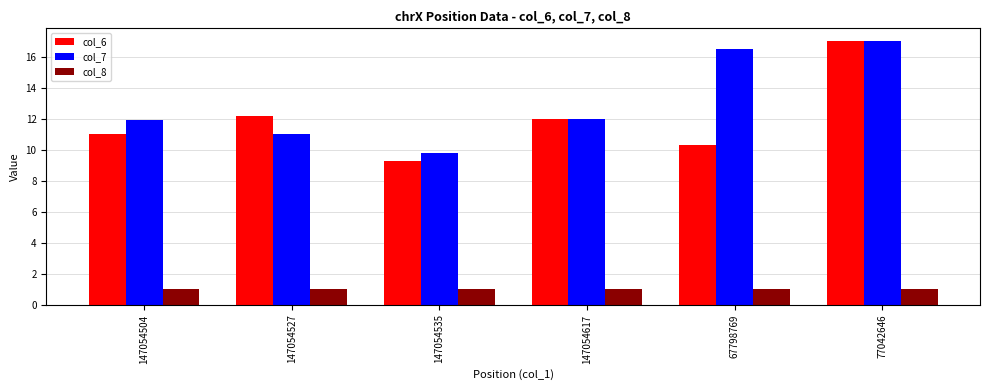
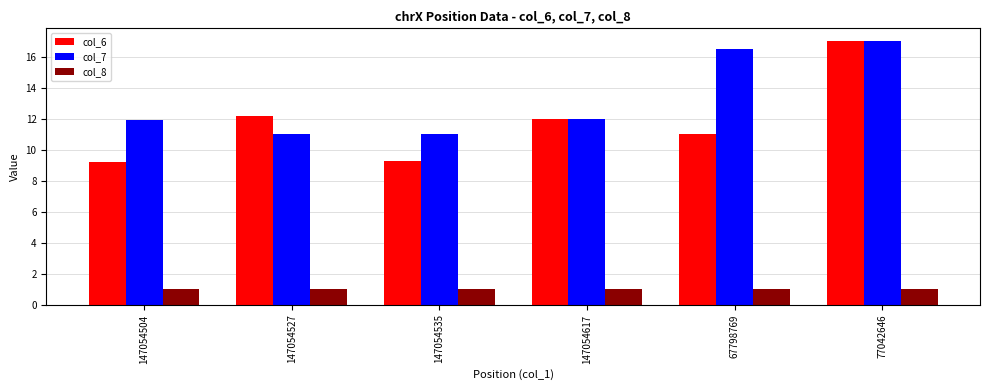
col_6, 147054504: 11.0 -> 9.2
col_7, 147054535: 9.8 -> 11.0
col_6, 67798769: 10.3 -> 11.0
